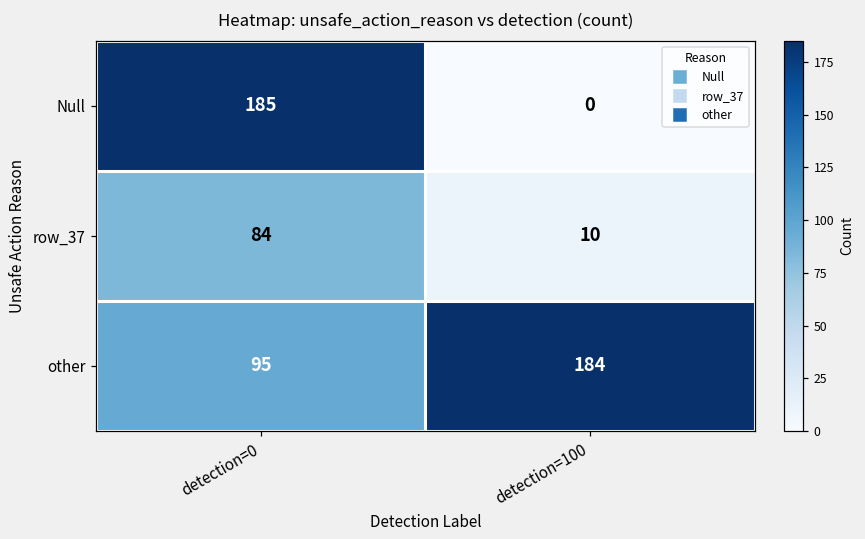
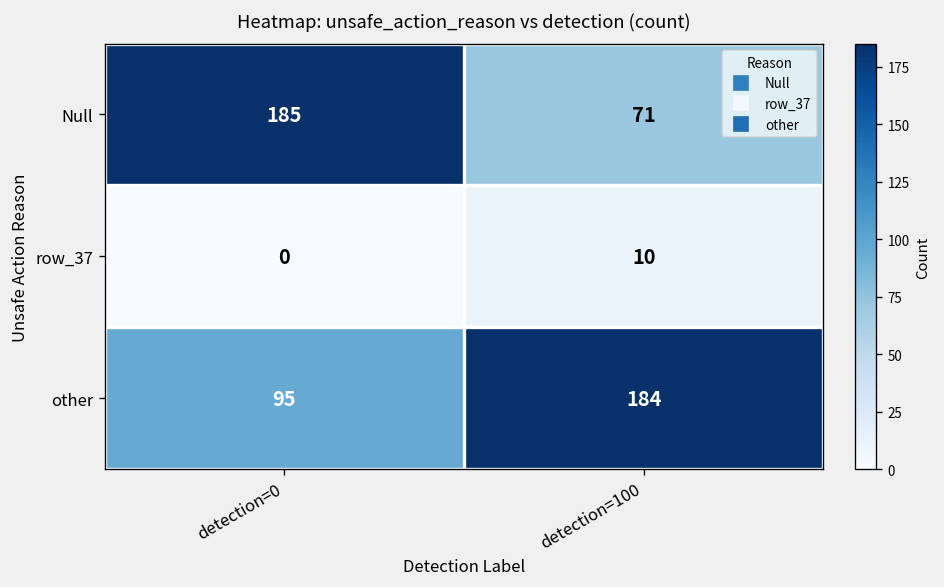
Null, detection=100: 0 -> 71
row_37, detection=0: 84 -> 0
